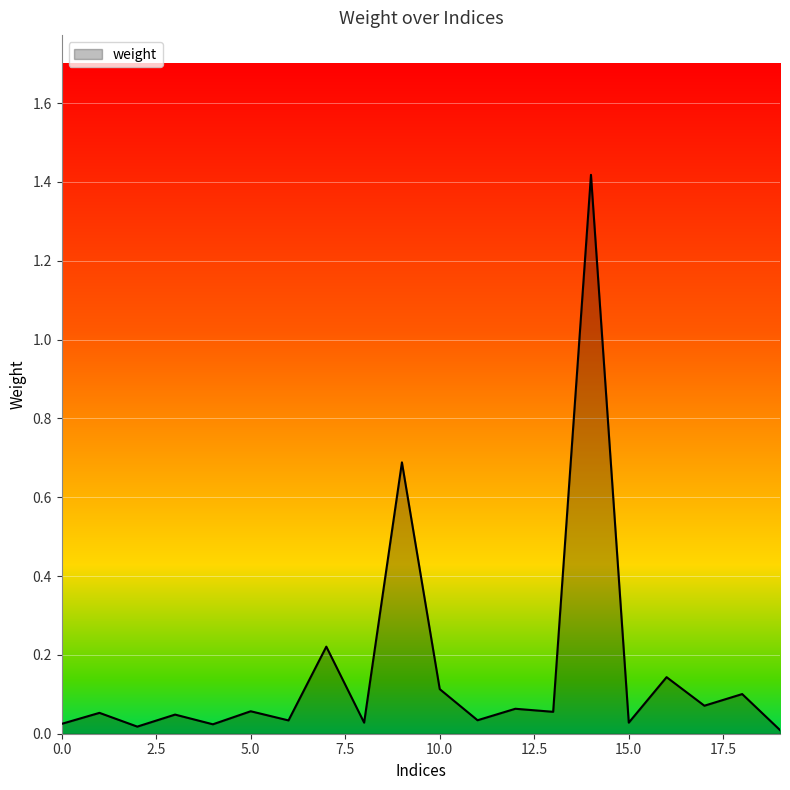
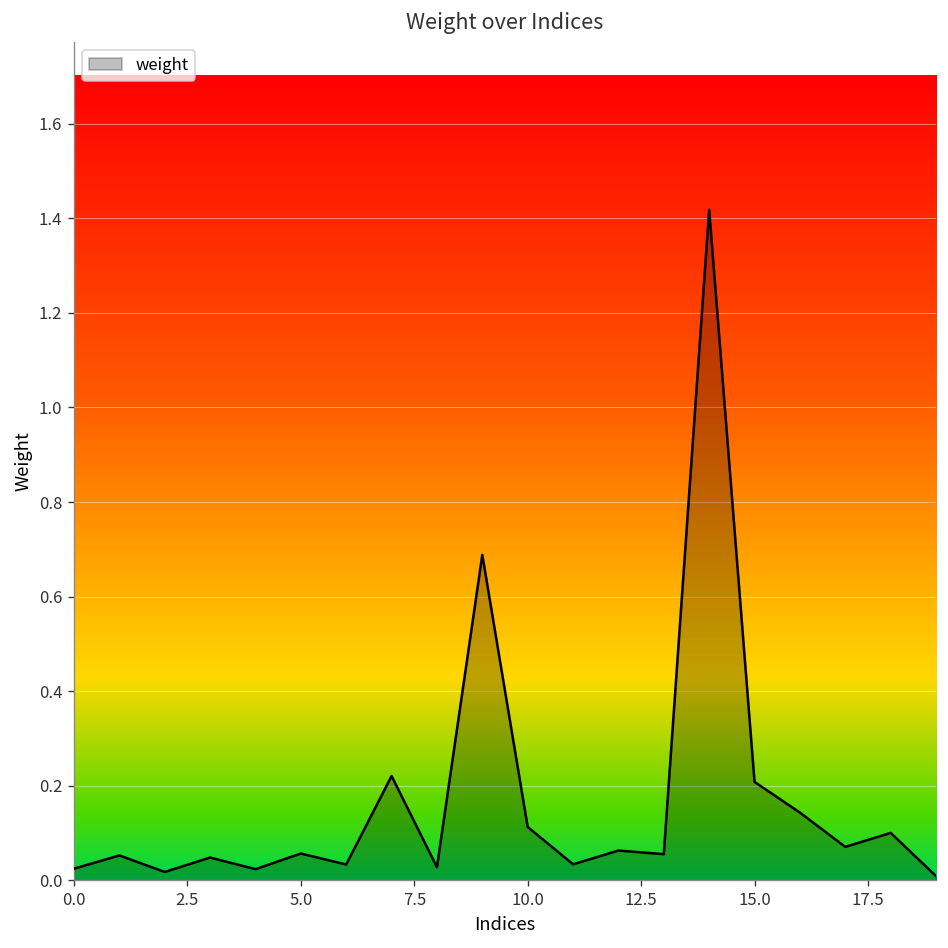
15.0: 0.03 -> 0.21
